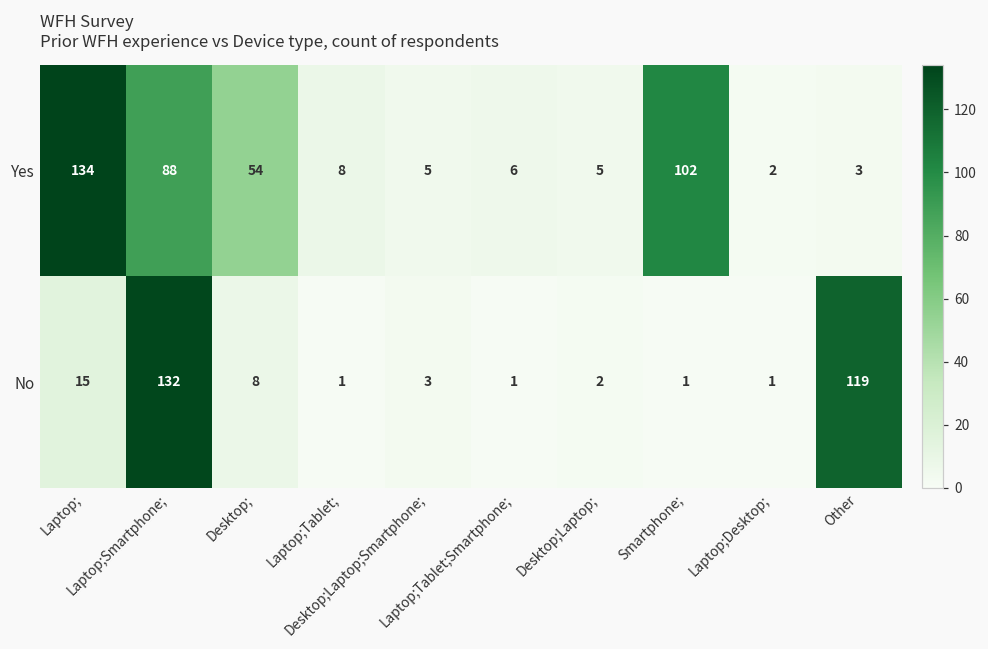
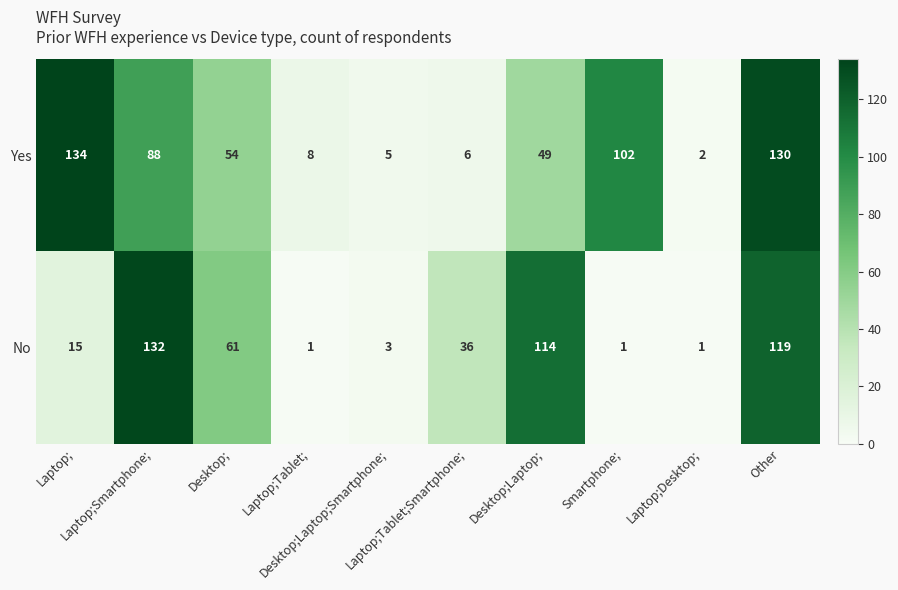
Yes, Desktop;Laptop;: 5 -> 49
Yes, Other: 3 -> 130
No, Desktop;: 8 -> 61
No, Laptop;Tablet;Smartphone;: 1 -> 36
No, Desktop;Laptop;: 2 -> 114
